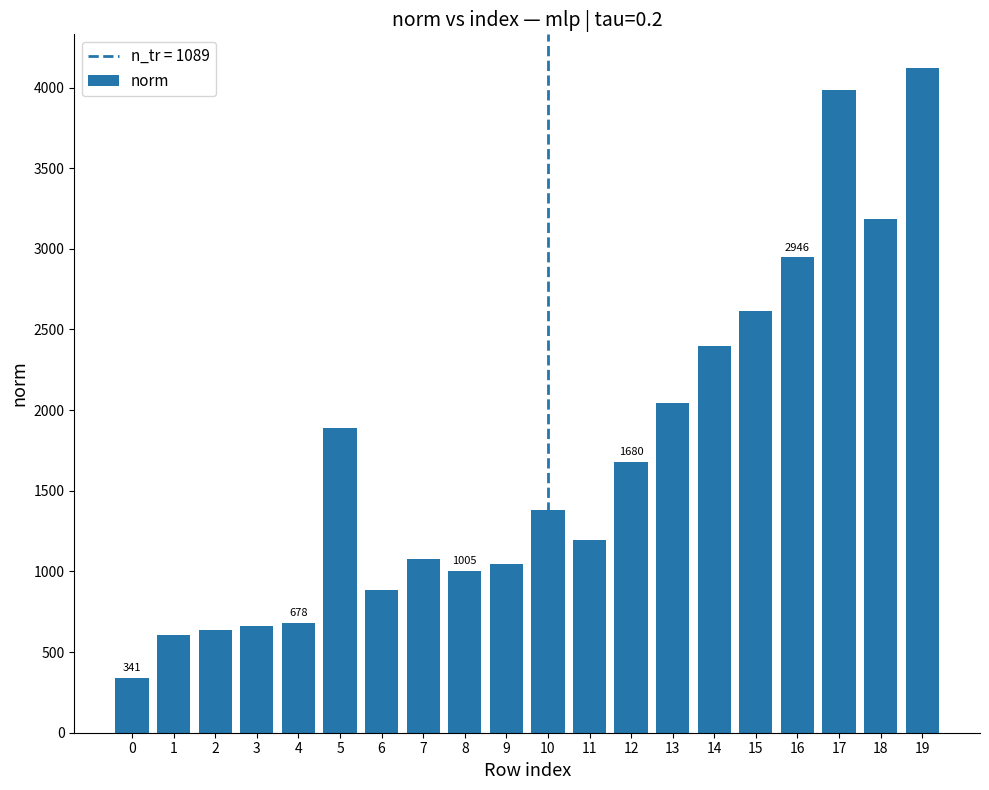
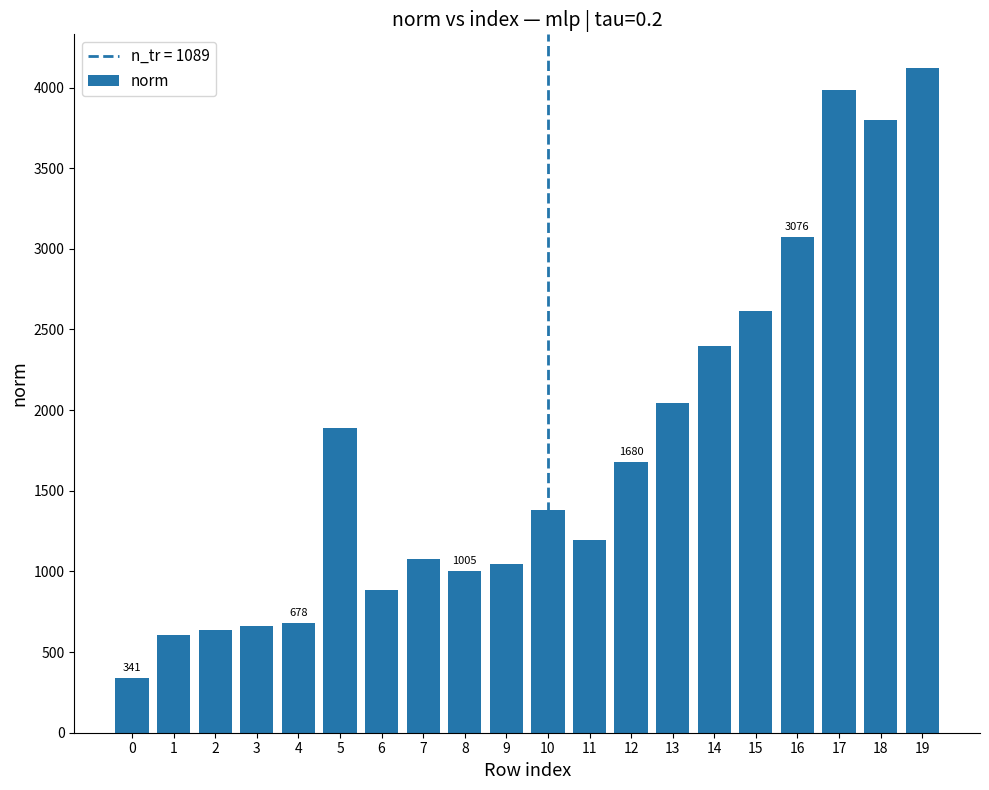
16: 2946 -> 3076
18: 3180 -> 3800
